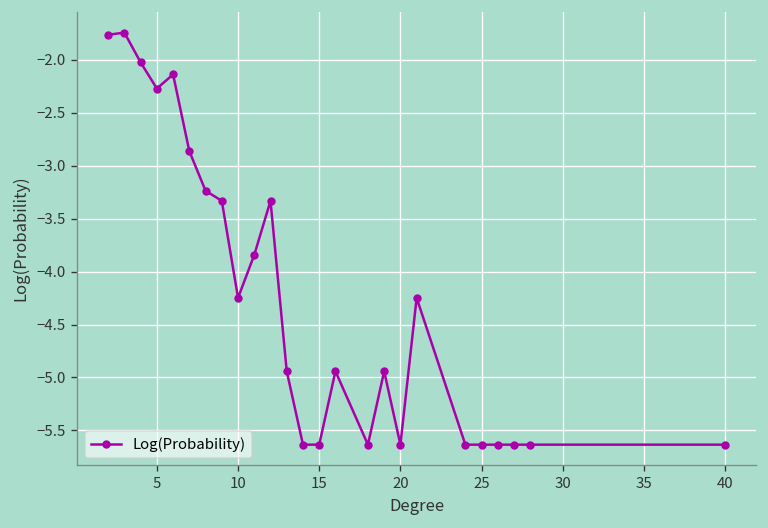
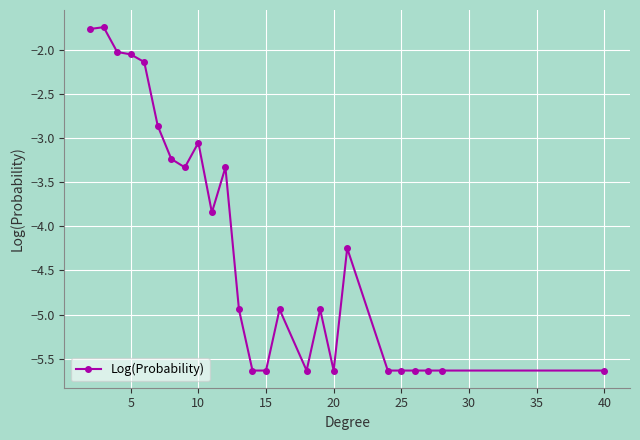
5: -2.3 -> -2.1
10: -4.2 -> -3.1
